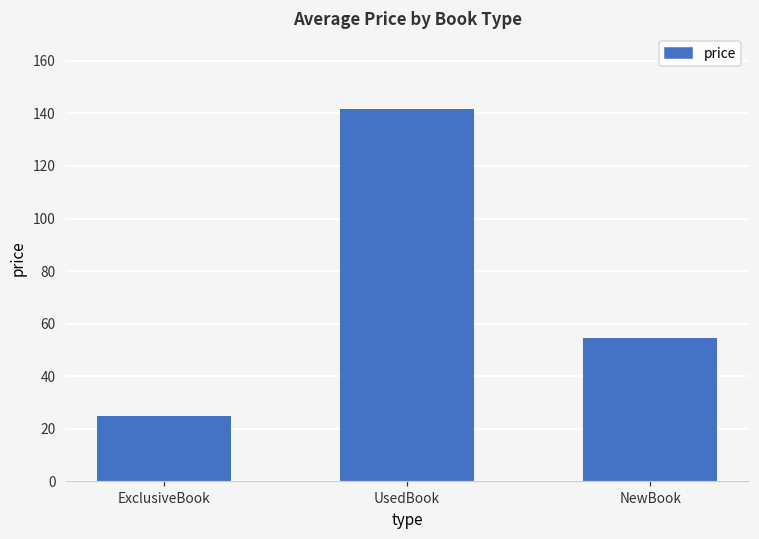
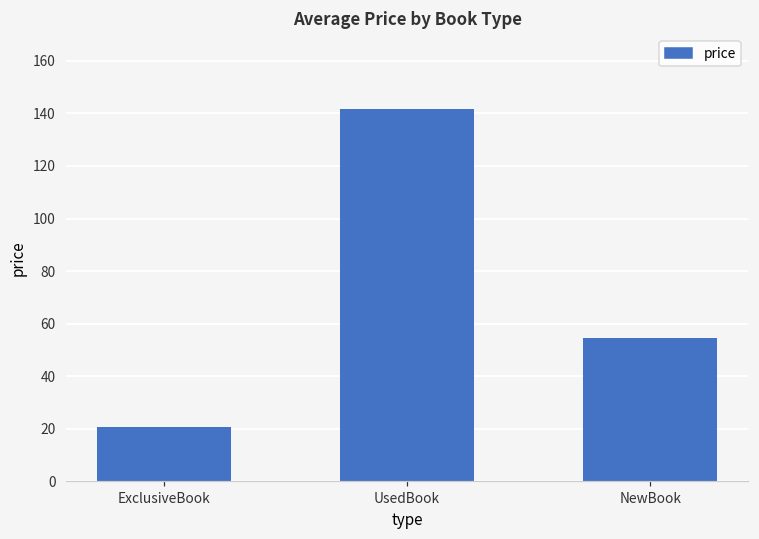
ExclusiveBook: 25 -> 21
